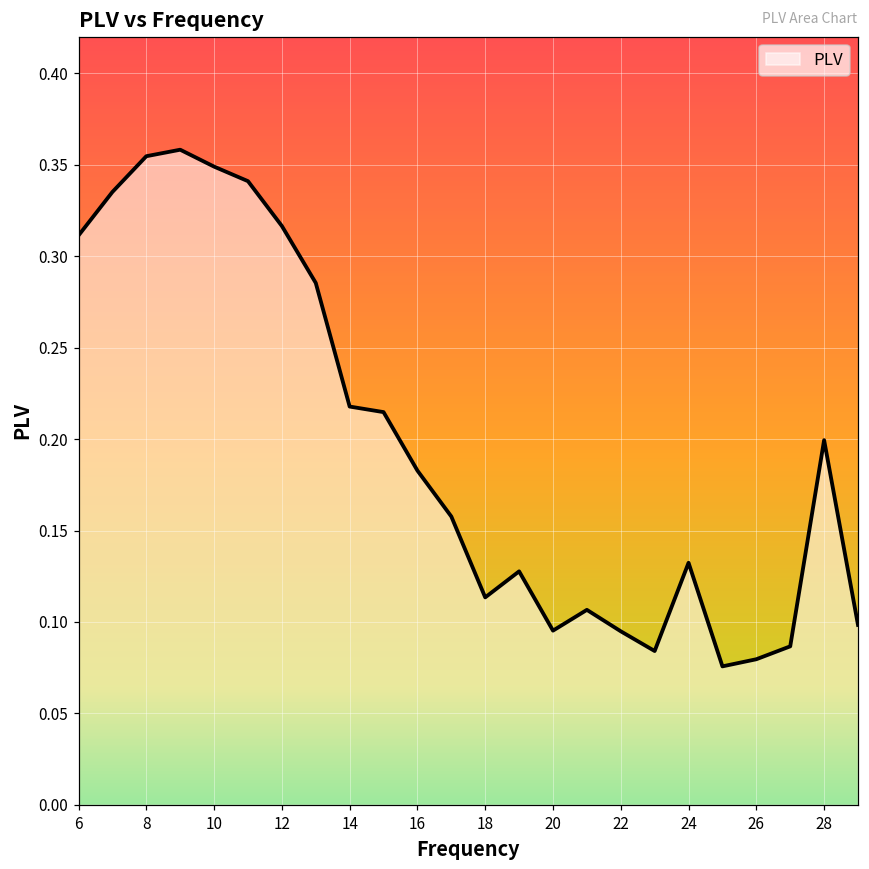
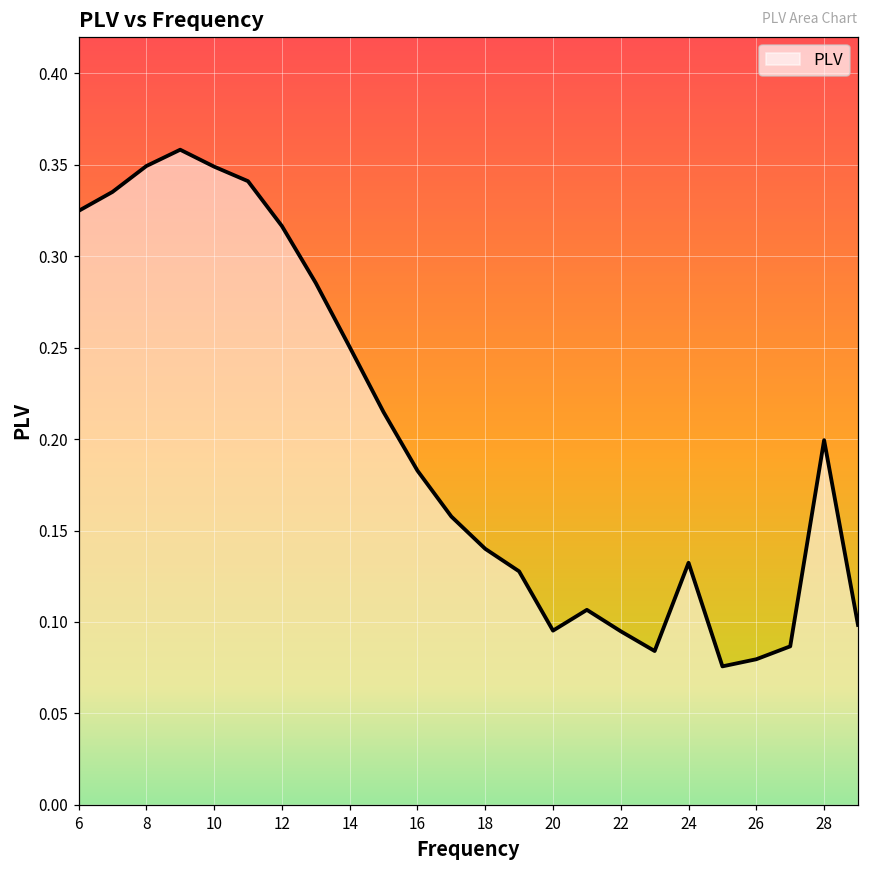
6: 0.311 -> 0.325
8: 0.355 -> 0.349
14: 0.218 -> 0.250
18: 0.113 -> 0.140
